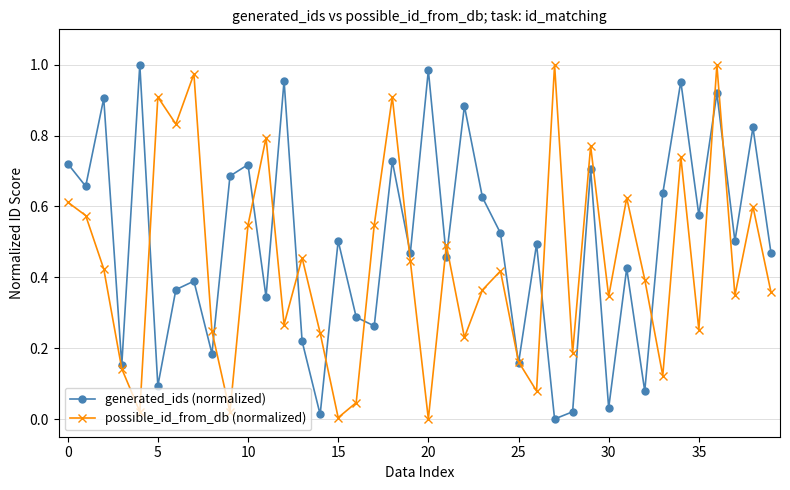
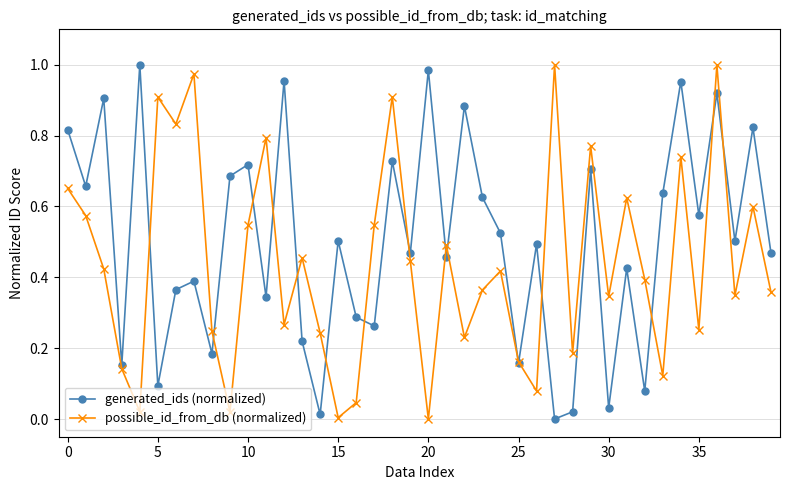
generated_ids (normalized), 0: 0.72 -> 0.82
possible_id_from_db (normalized), 0: 0.61 -> 0.65
